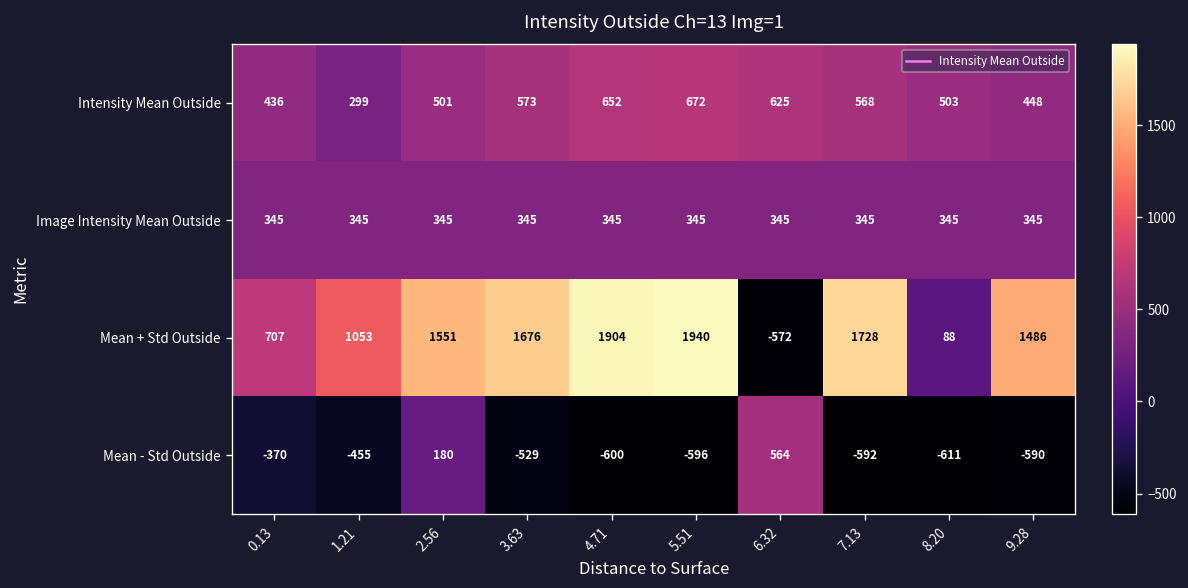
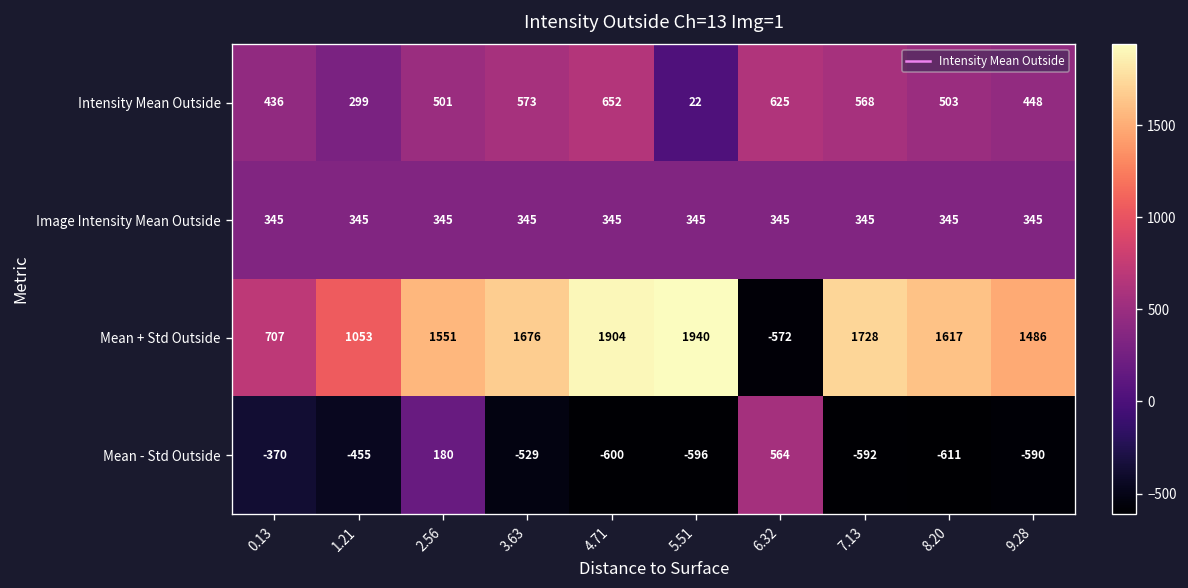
Intensity Mean Outside, 5.51: 672 -> 22
Mean + Std Outside, 8.20: 88 -> 1617
